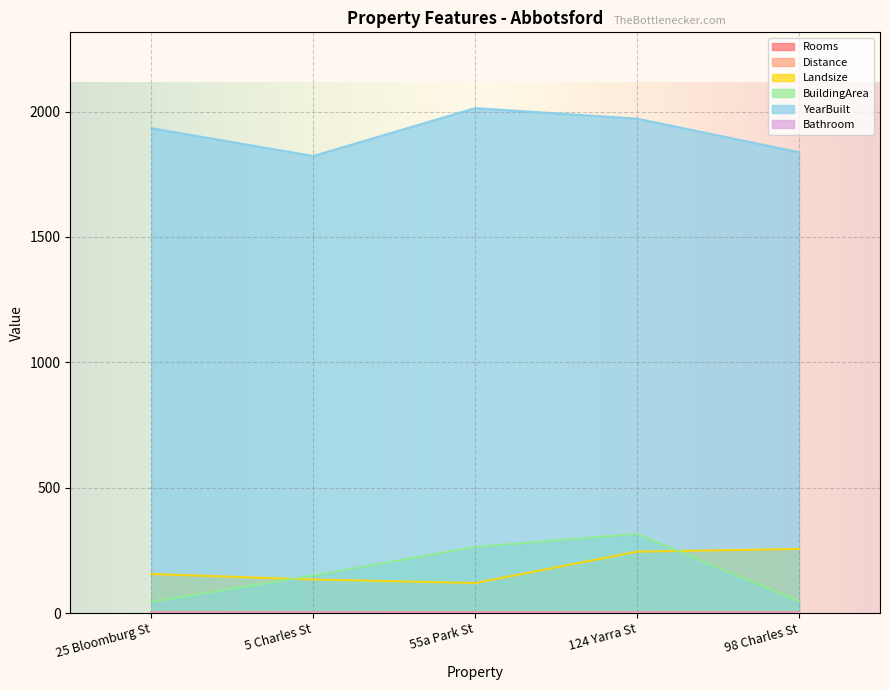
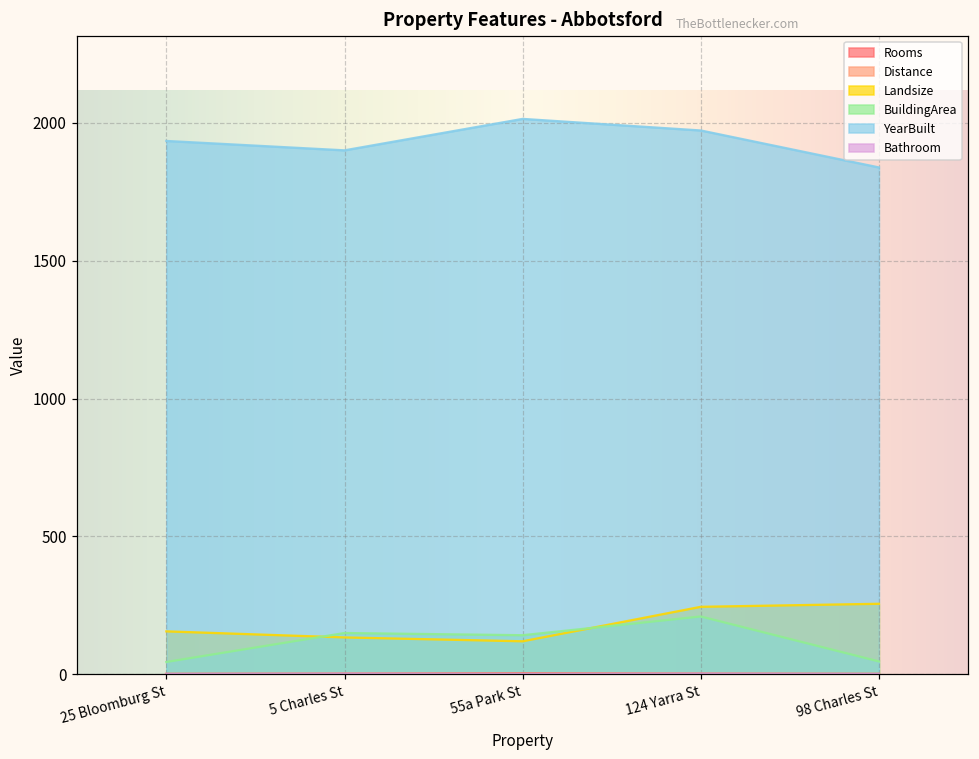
YearBuilt, 5 Charles St: 1820 -> 1900
BuildingArea, 55a Park St: 260 -> 140
BuildingArea, 124 Yarra St: 320 -> 210
